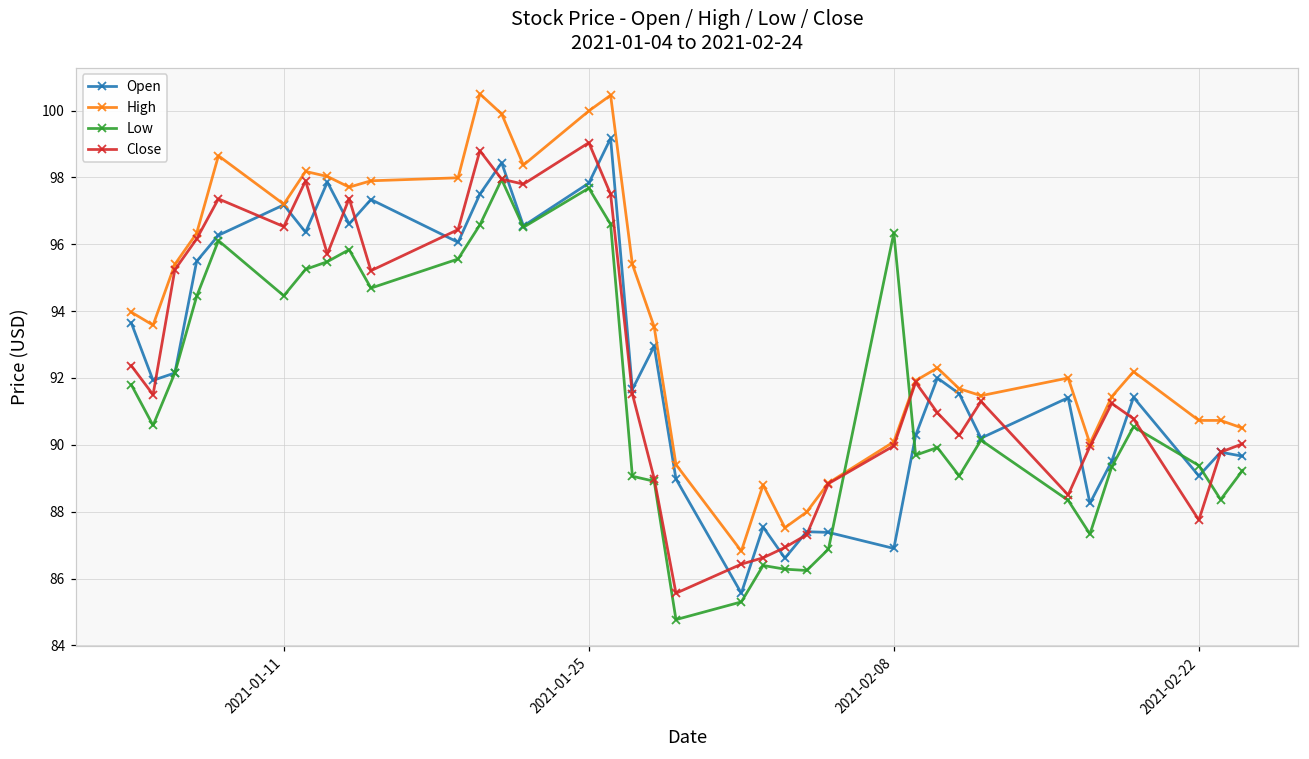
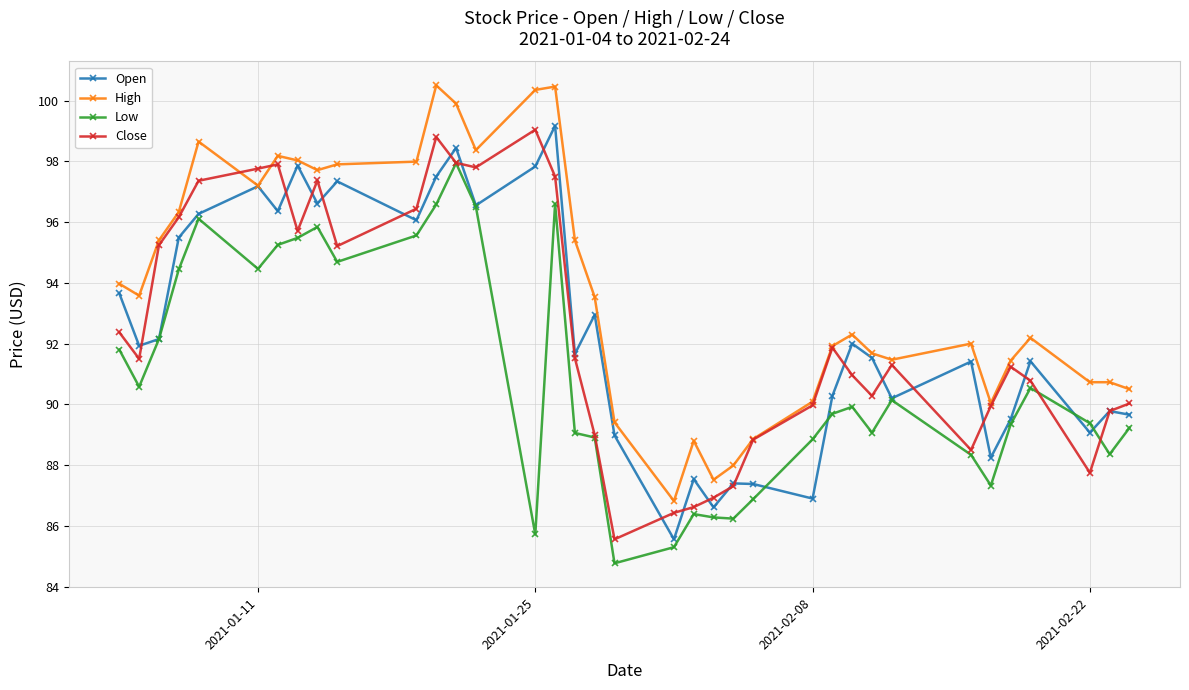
Close, 2021-01-11: 96.5 -> 97.8
High, 2021-01-25: 100.0 -> 100.4
Low, 2021-01-25: 97.7 -> 85.7
Low, 2021-02-08: 96.3 -> 88.9
